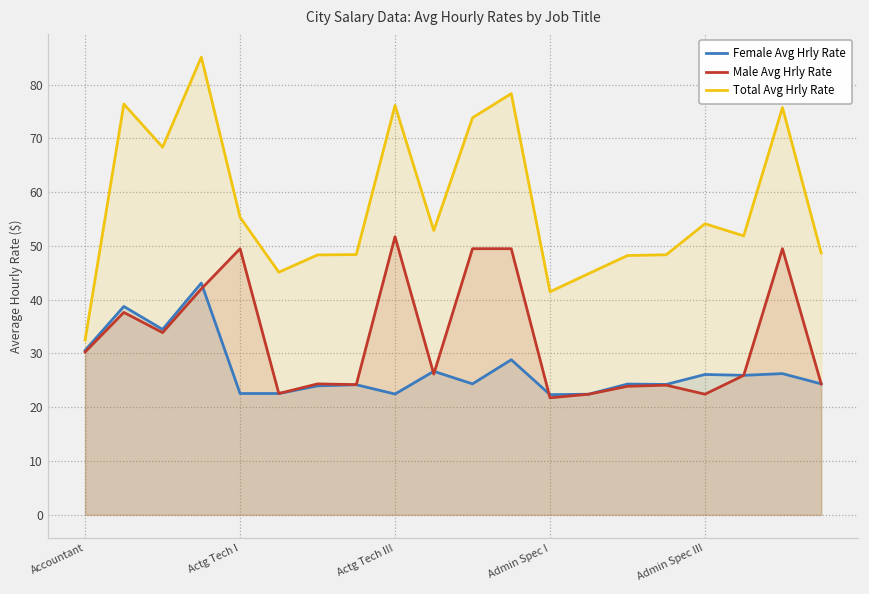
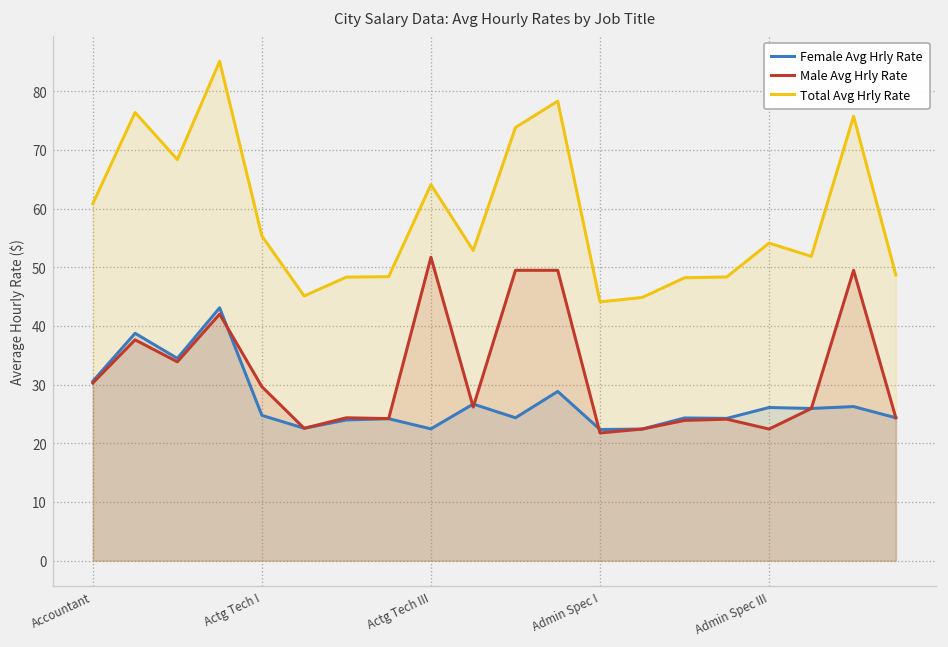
Total Avg Hrly Rate, Accountant: 33 -> 61
Female Avg Hrly Rate, Actg Tech I: 23 -> 25
Male Avg Hrly Rate, Actg Tech I: 49 -> 30
Total Avg Hrly Rate, Actg Tech III: 76 -> 64
Total Avg Hrly Rate, Admin Spec I: 41 -> 44
